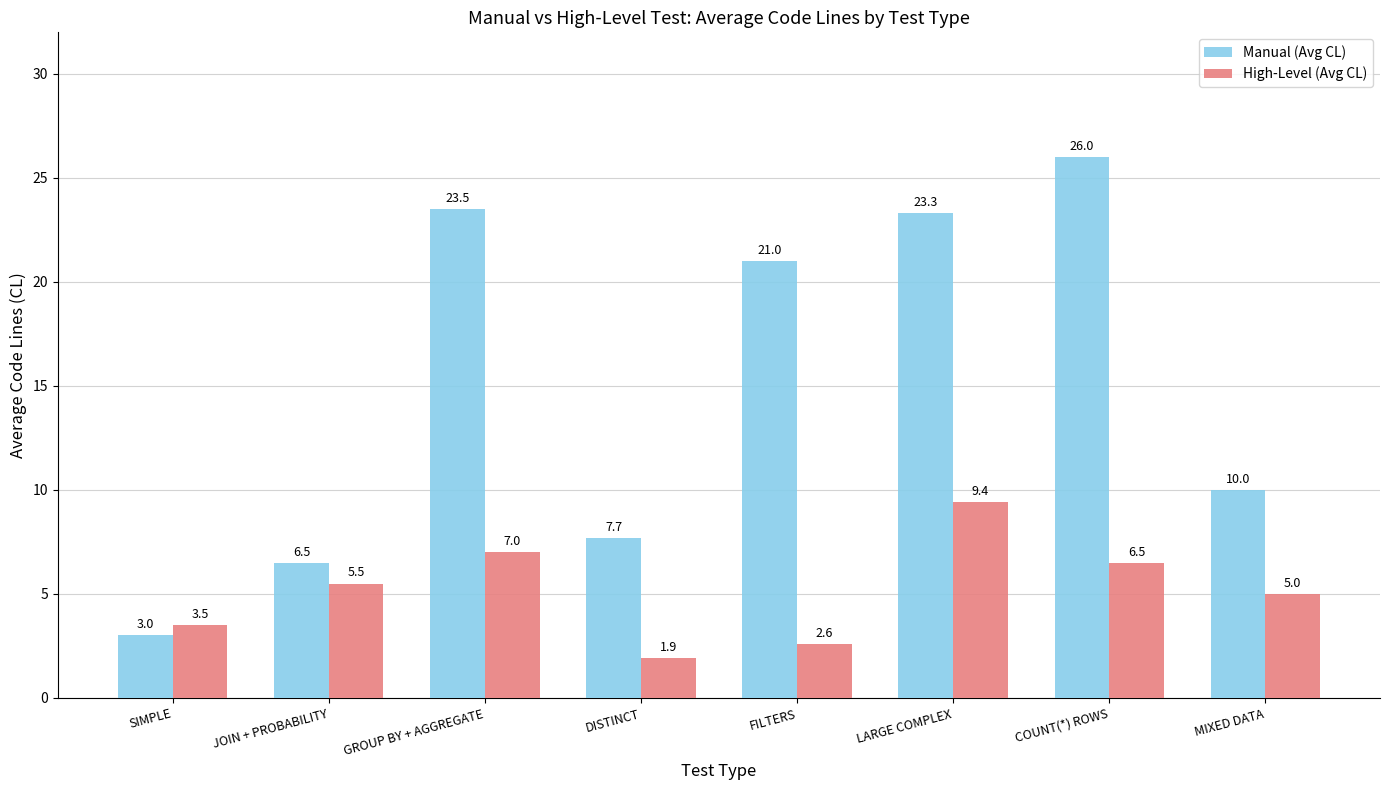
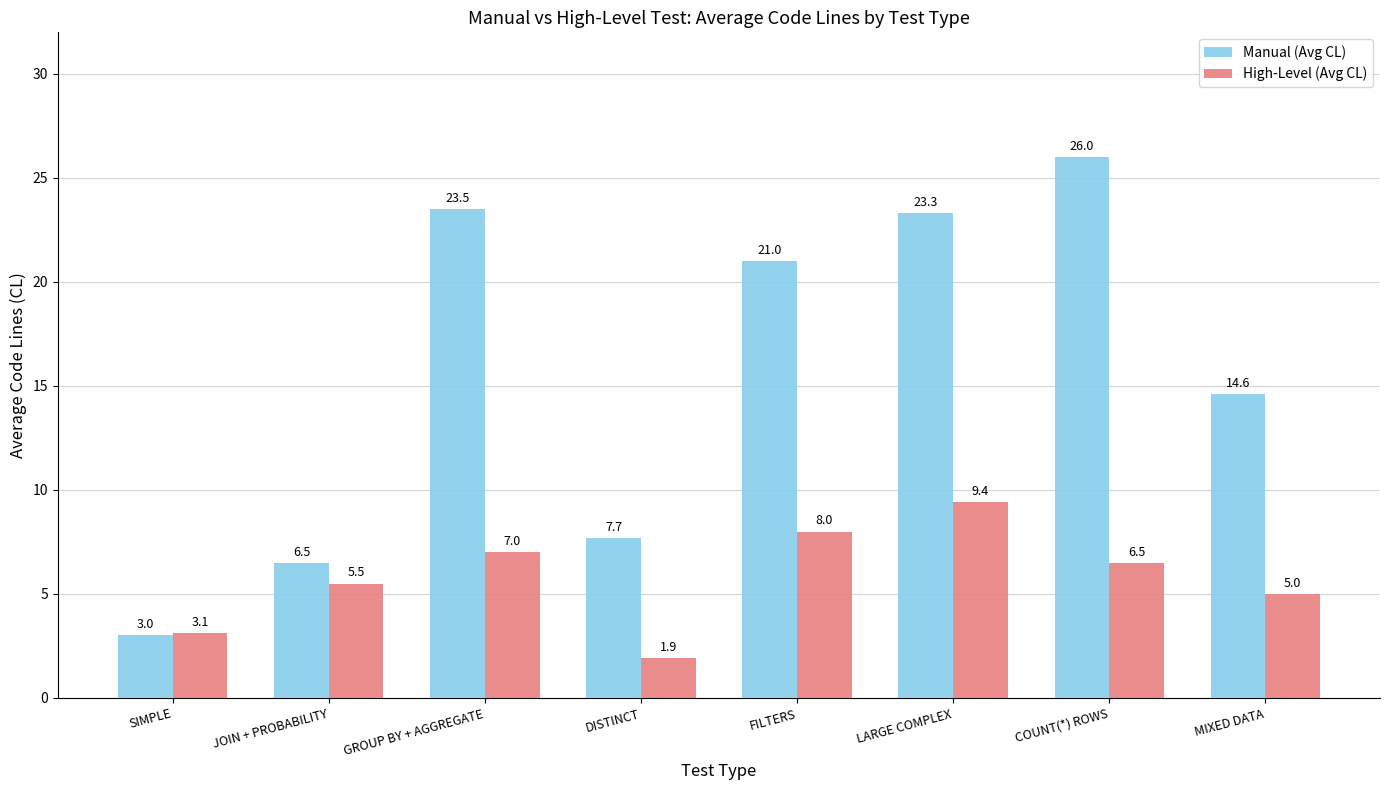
High-Level (Avg CL), SIMPLE: 3.5 -> 3.1
High-Level (Avg CL), FILTERS: 2.6 -> 8.0
Manual (Avg CL), MIXED DATA: 10.0 -> 14.6
